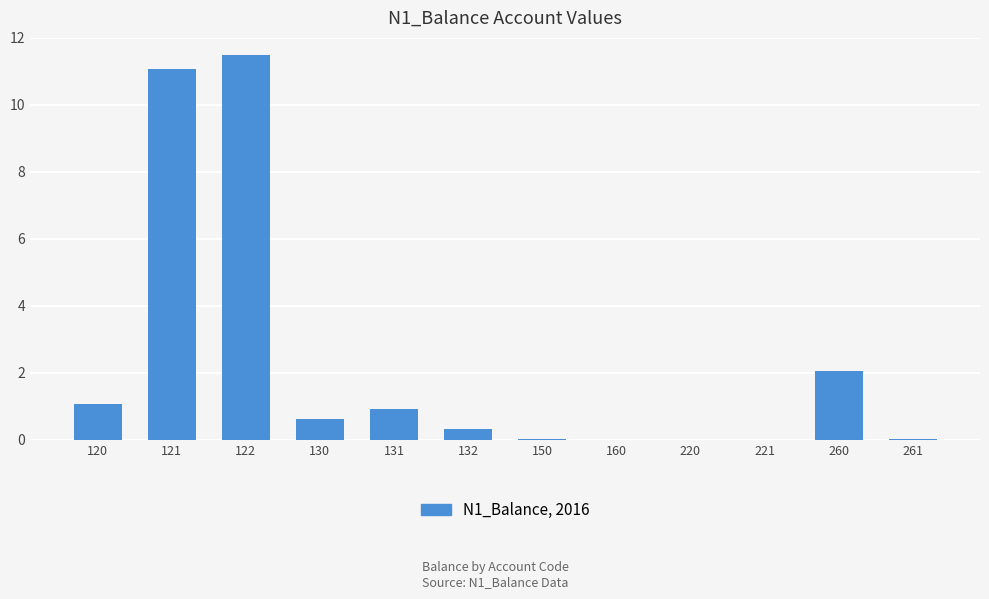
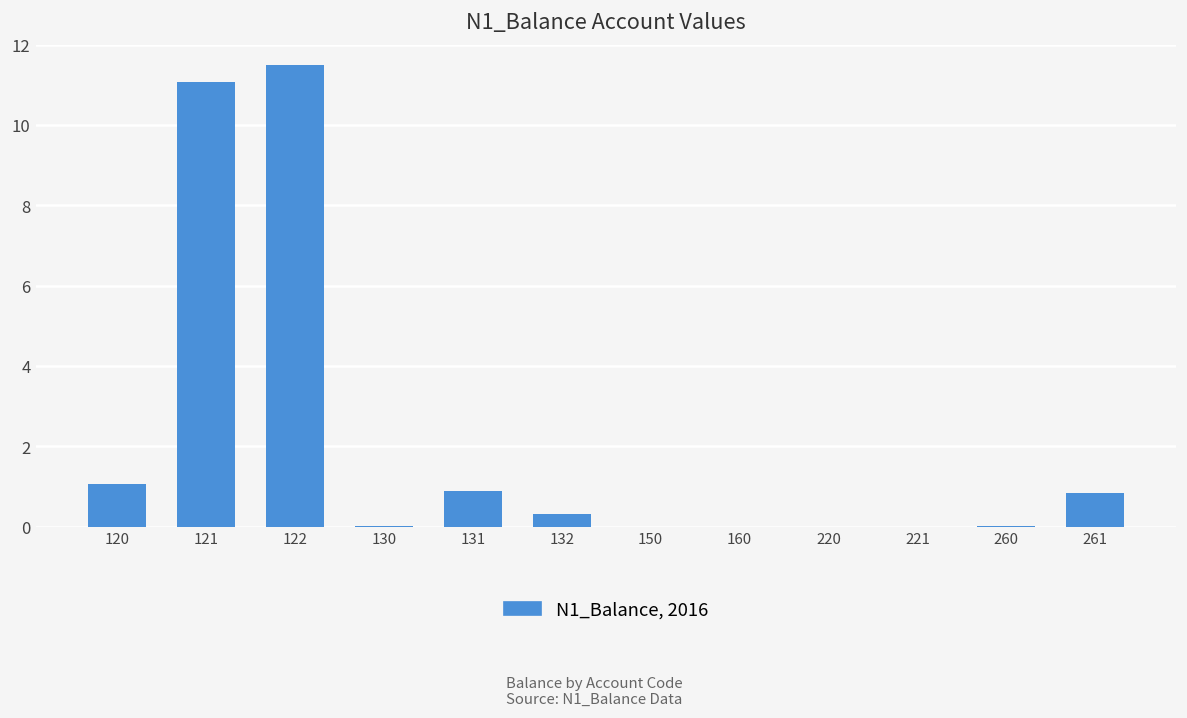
130: 0.6 -> 0.0
260: 2.0 -> 0.0
261: 0.0 -> 0.9
